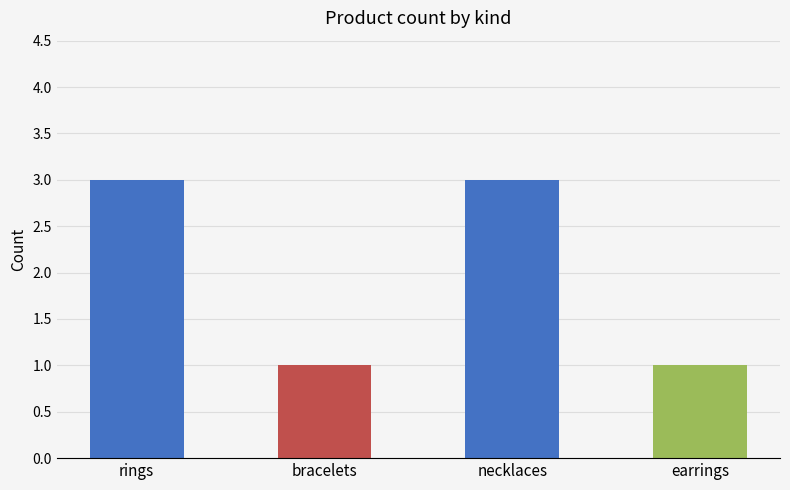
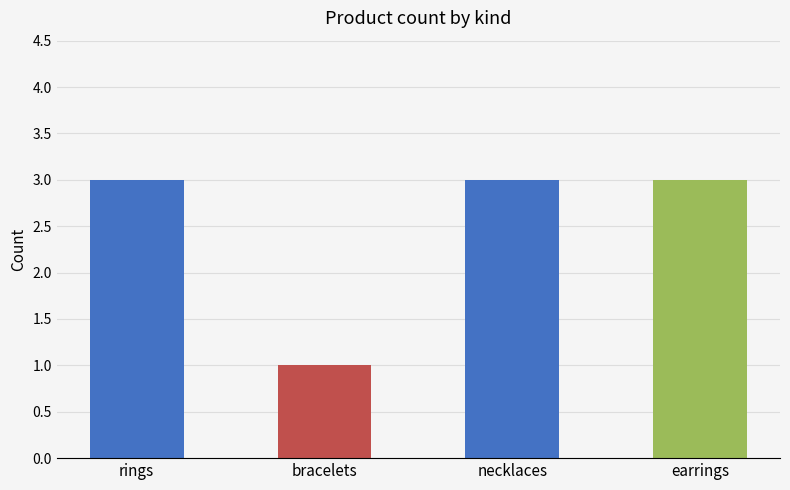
earrings: 1 -> 3
